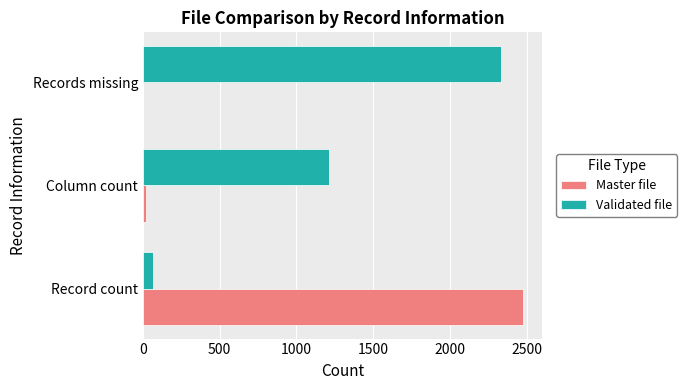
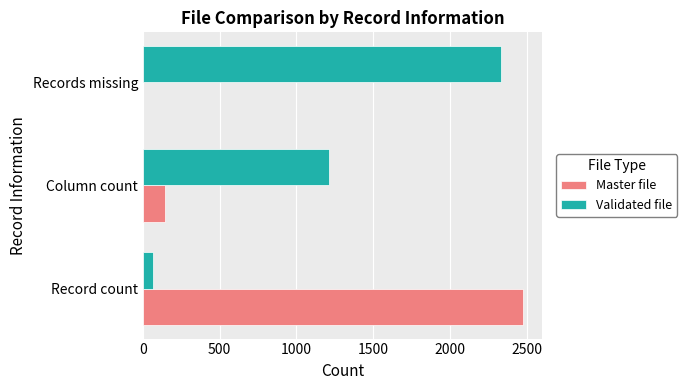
Master file, Column count: 20 -> 150
